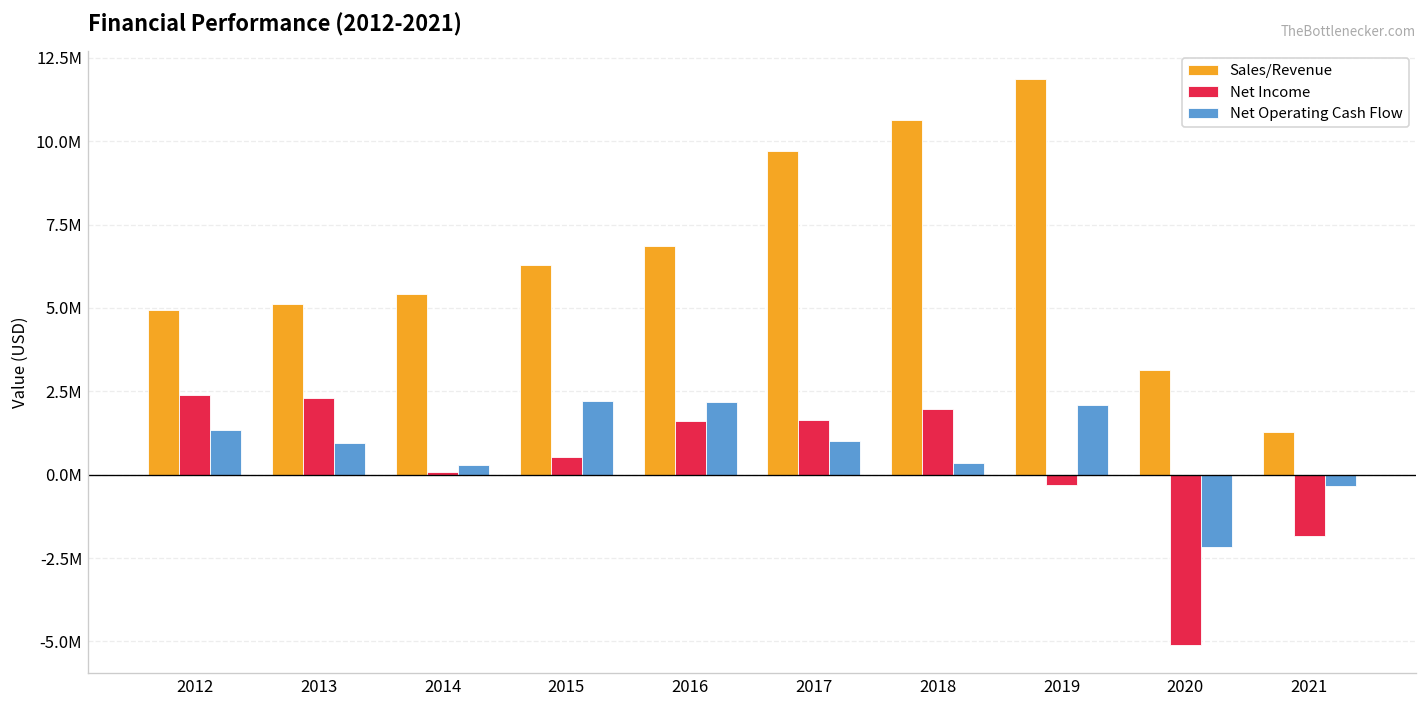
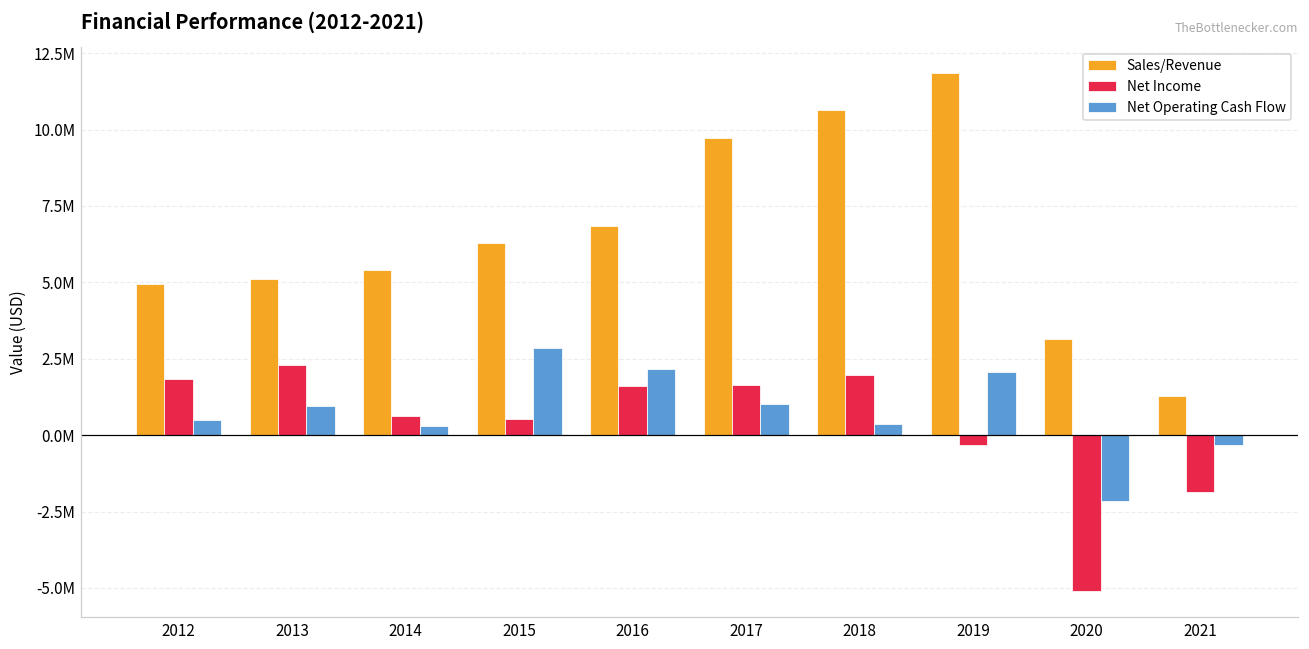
Net Income, 2012: 2400000 -> 1800000
Net Operating Cash Flow, 2012: 1400000 -> 500000
Net Income, 2014: 100000 -> 600000
Net Operating Cash Flow, 2015: 2200000 -> 2800000
